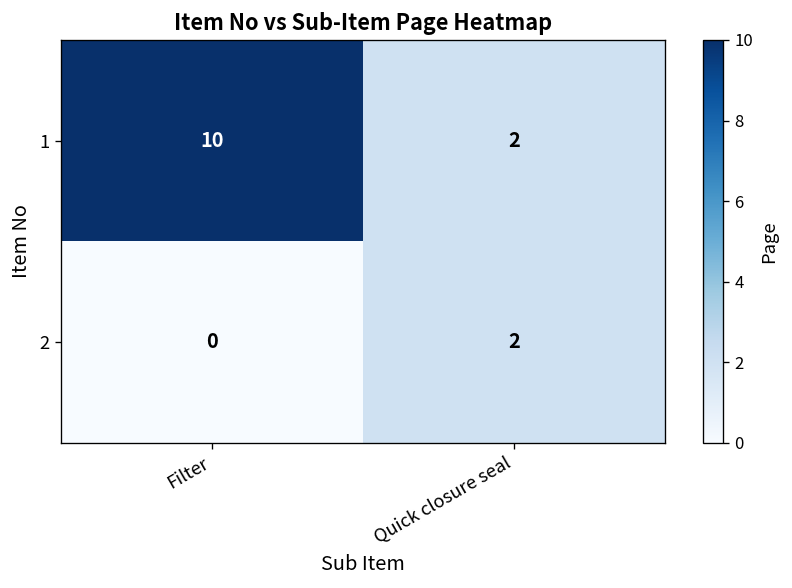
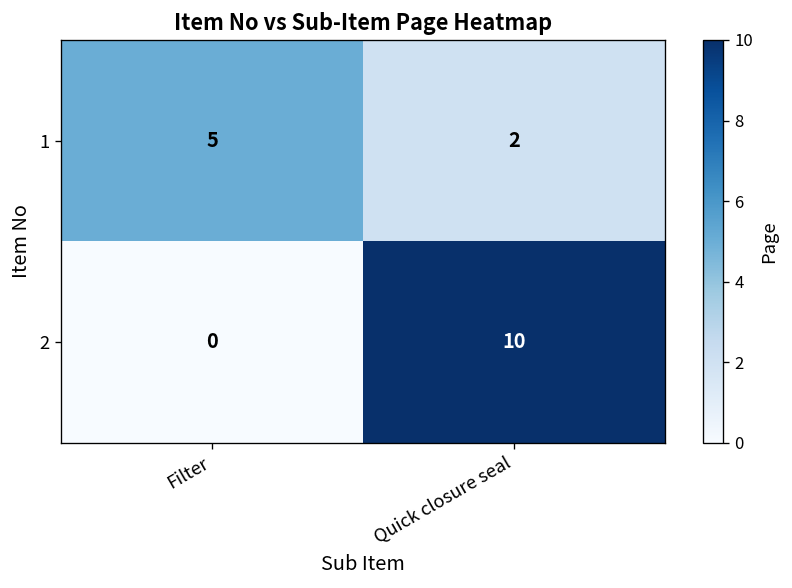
1, Filter: 10 -> 5
2, Quick closure seal: 2 -> 10
